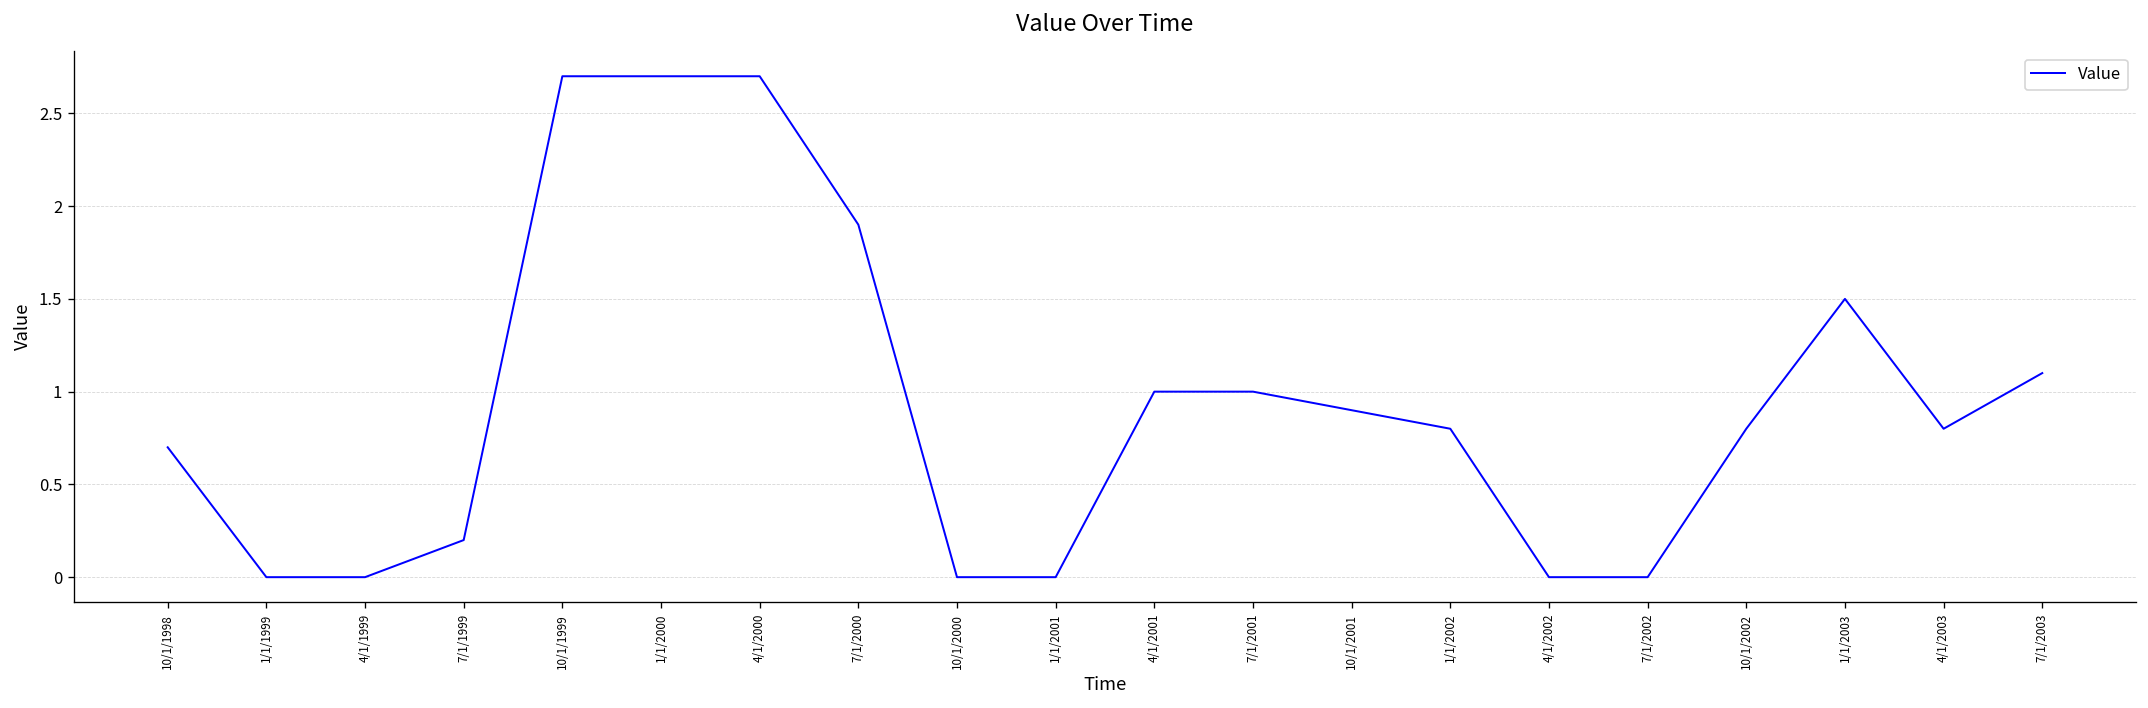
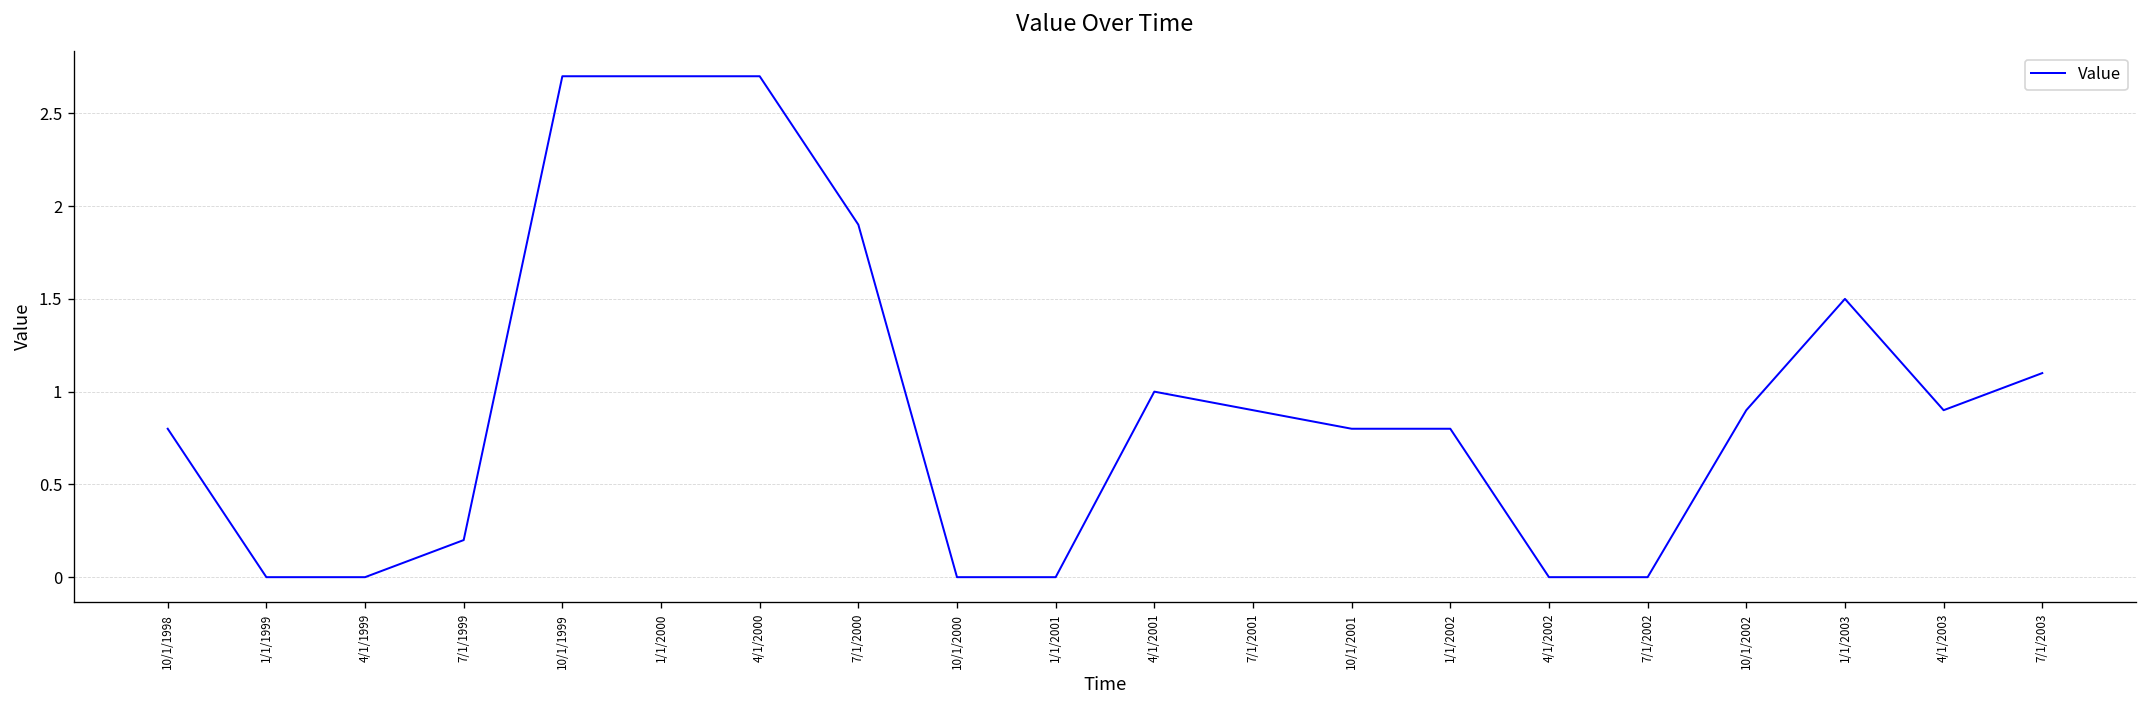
10/1/1998: 0.7 -> 0.8
7/1/2001: 1.0 -> 0.9
10/1/2001: 0.9 -> 0.8
10/1/2002: 0.8 -> 0.9
4/1/2003: 0.8 -> 0.9
